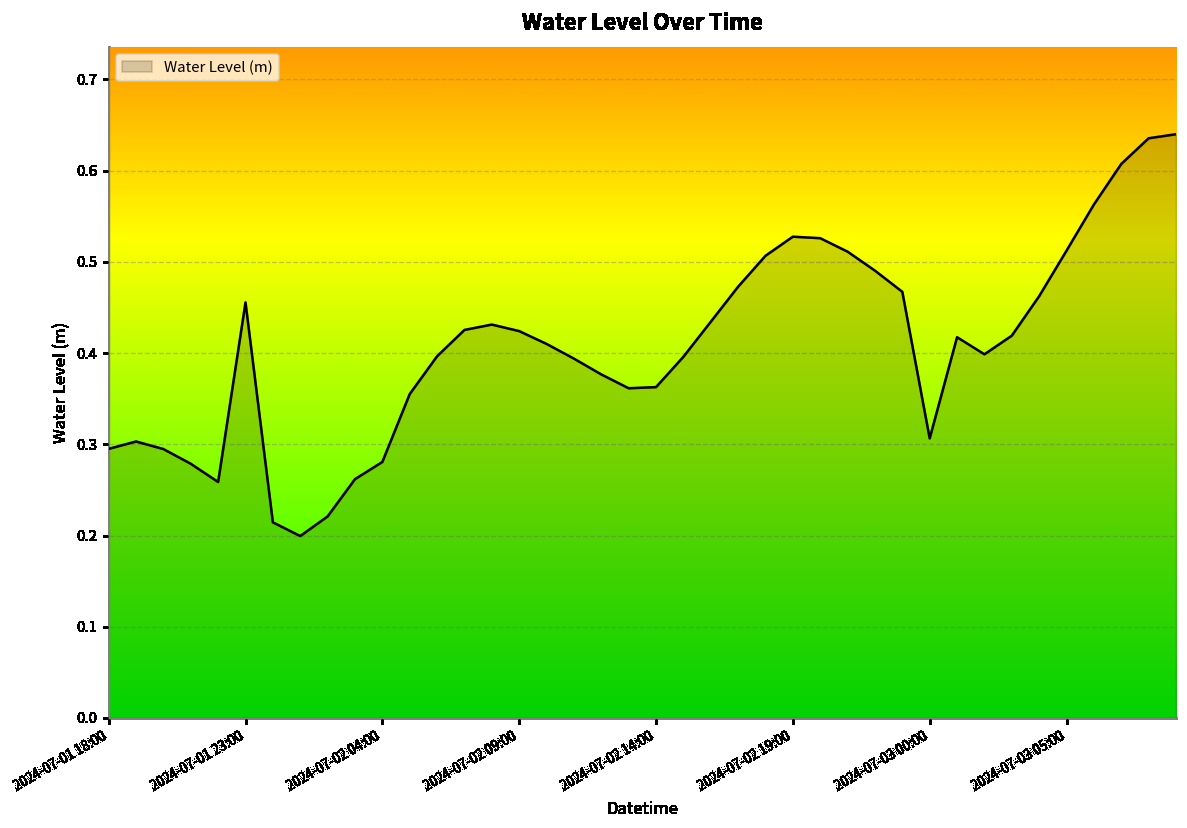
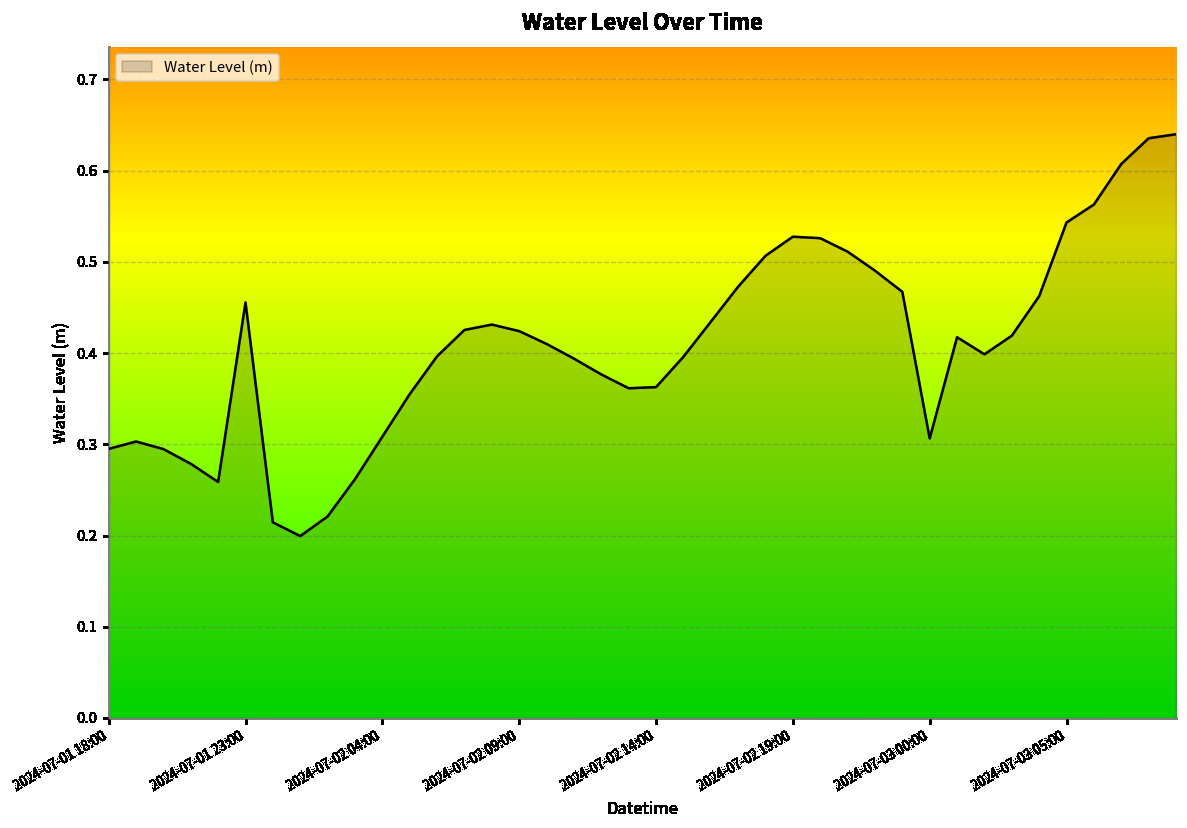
2024-07-02 04:00: 0.28 -> 0.31
2024-07-03 05:00: 0.51 -> 0.54
